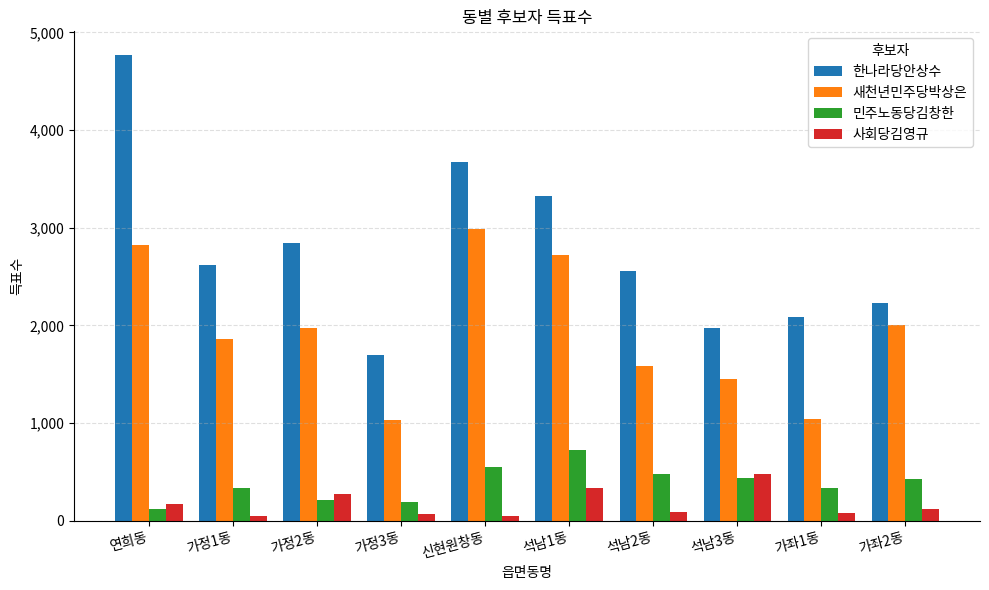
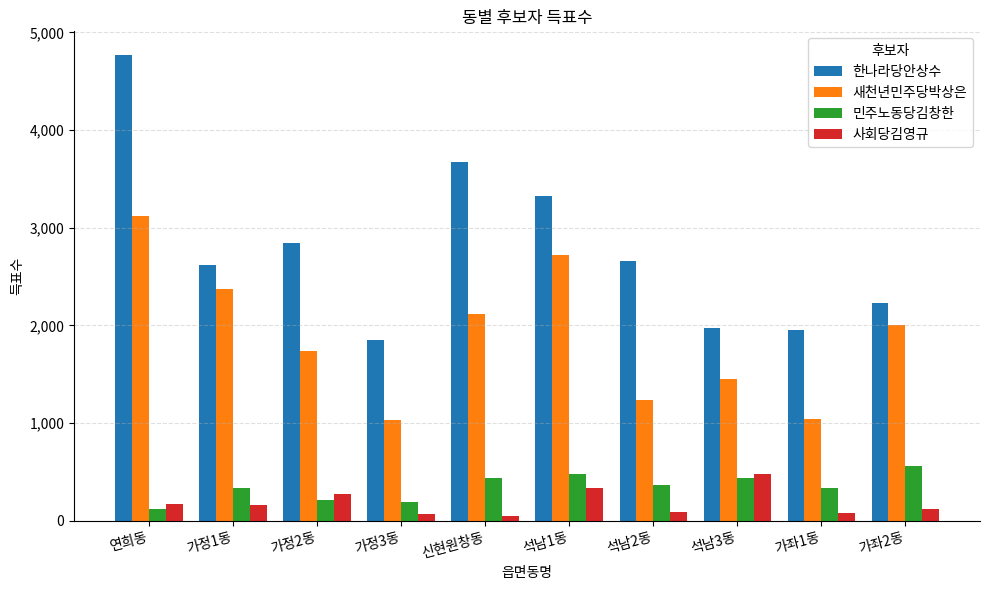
새천년민주당박상은, 연희동: 2,800 -> 3,100
새천년민주당박상은, 가정1동: 1,900 -> 2,400
사회당김영규, 가정1동: 0 -> 200
새천년민주당박상은, 가정2동: 2,000 -> 1,700
한나라당안상수, 가정3동: 1,700 -> 1,800
새천년민주당박상은, 신현원창동: 3,000 -> 2,100
민주노동당김창한, 신현원창동: 500 -> 400
민주노동당김창한, 석남1동: 700 -> 500
한나라당안상수, 석남2동: 2,600 -> 2,700
새천년민주당박상은, 석남2동: 1,600 -> 1,200
민주노동당김창한, 석남2동: 500 -> 400
한나라당안상수, 가좌1동: 2,100 -> 2,000
민주노동당김창한, 가좌2동: 400 -> 600
